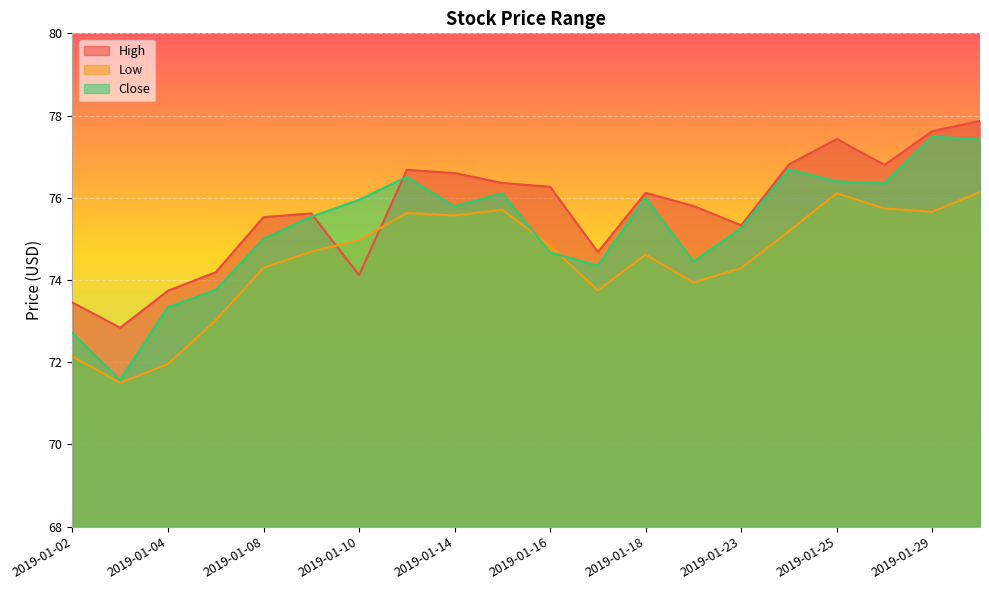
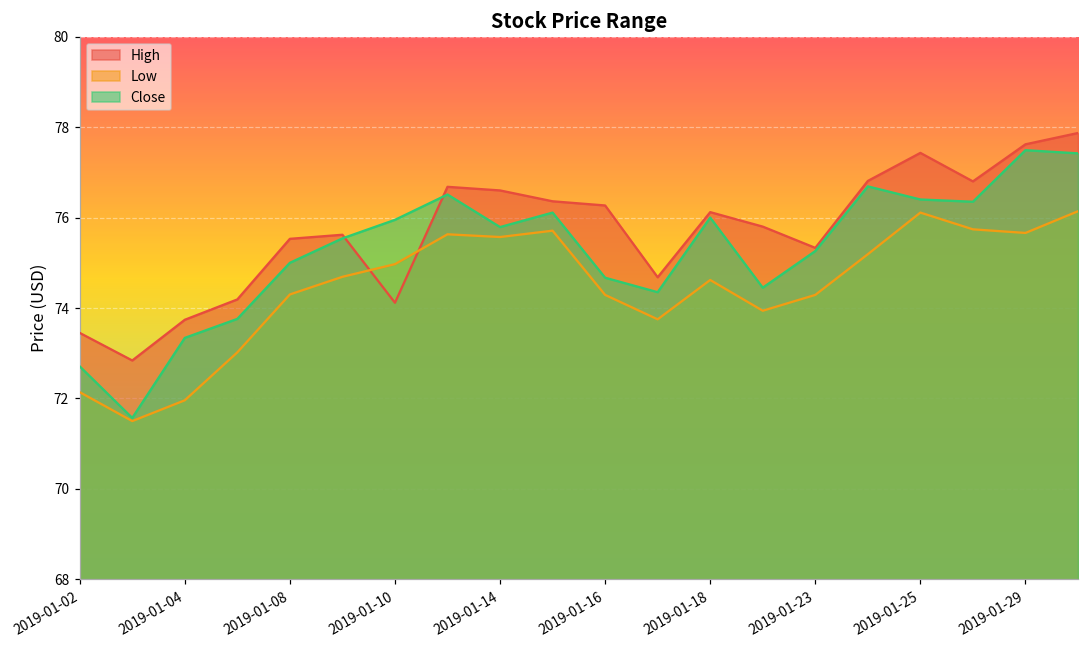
Low, 2019-01-16: 74.8 -> 74.3
